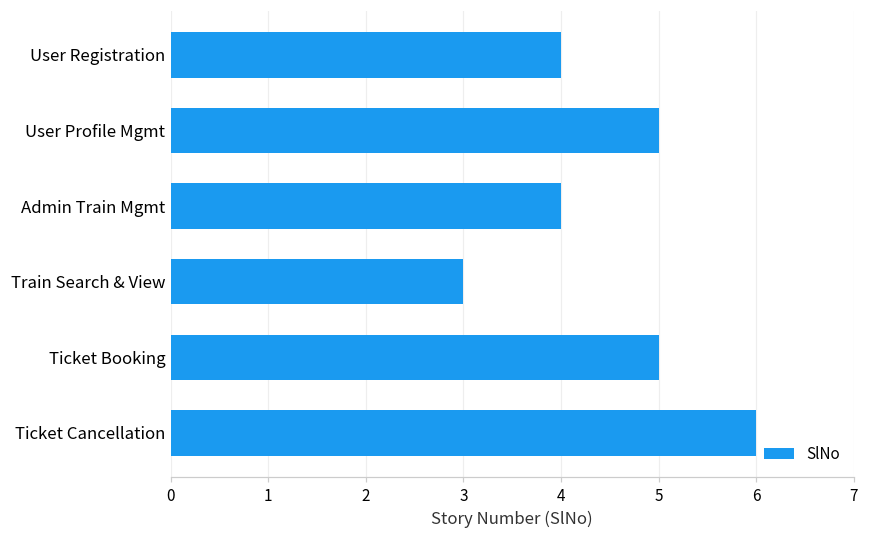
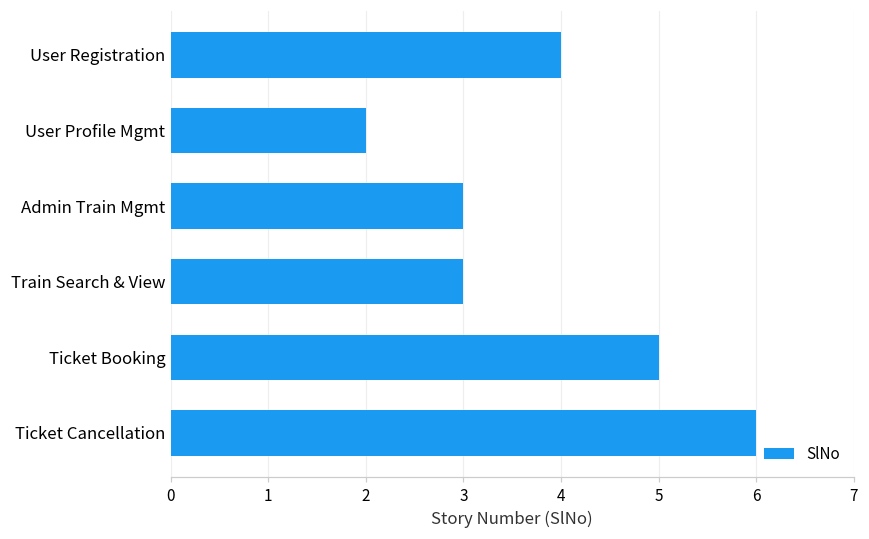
User Profile Mgmt: 5 -> 2
Admin Train Mgmt: 4 -> 3
